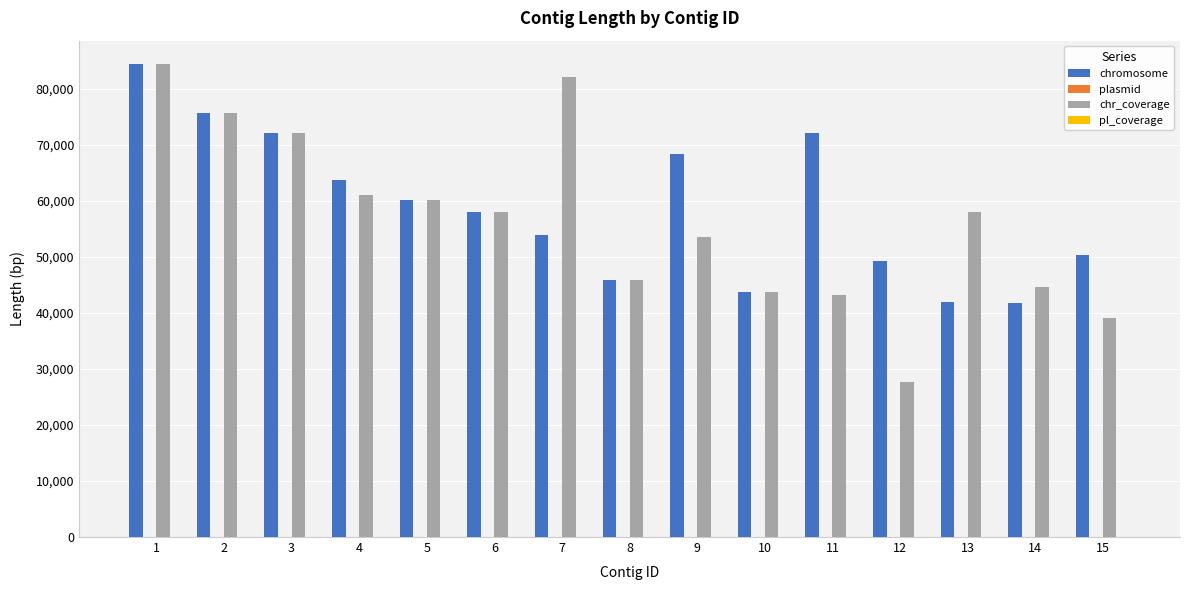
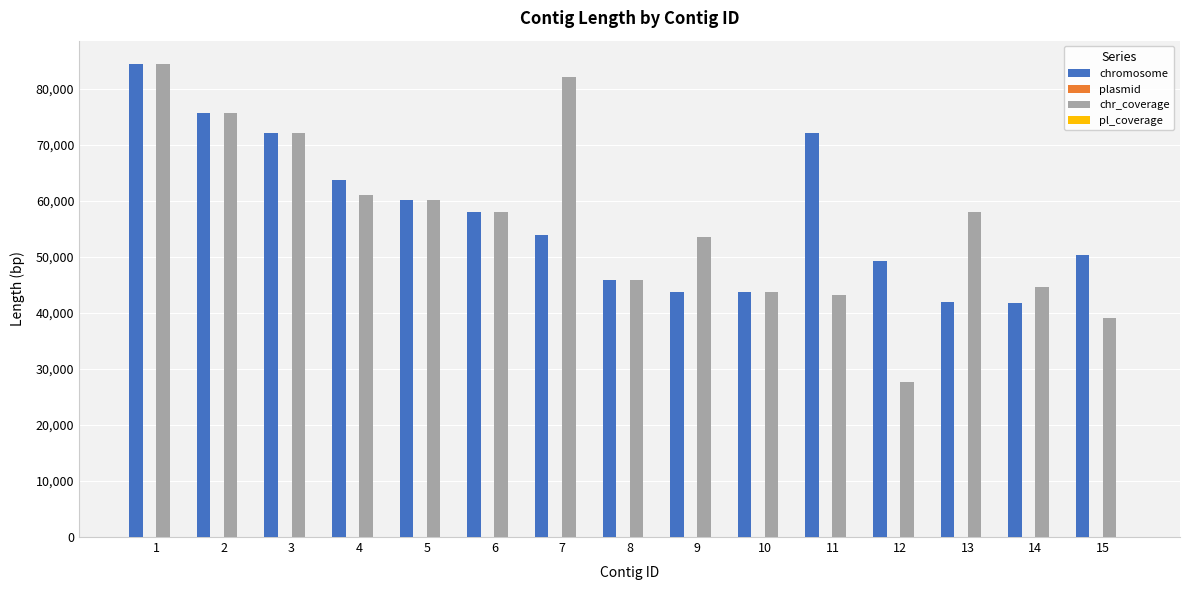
chromosome, 9: 68,000 -> 44,000
